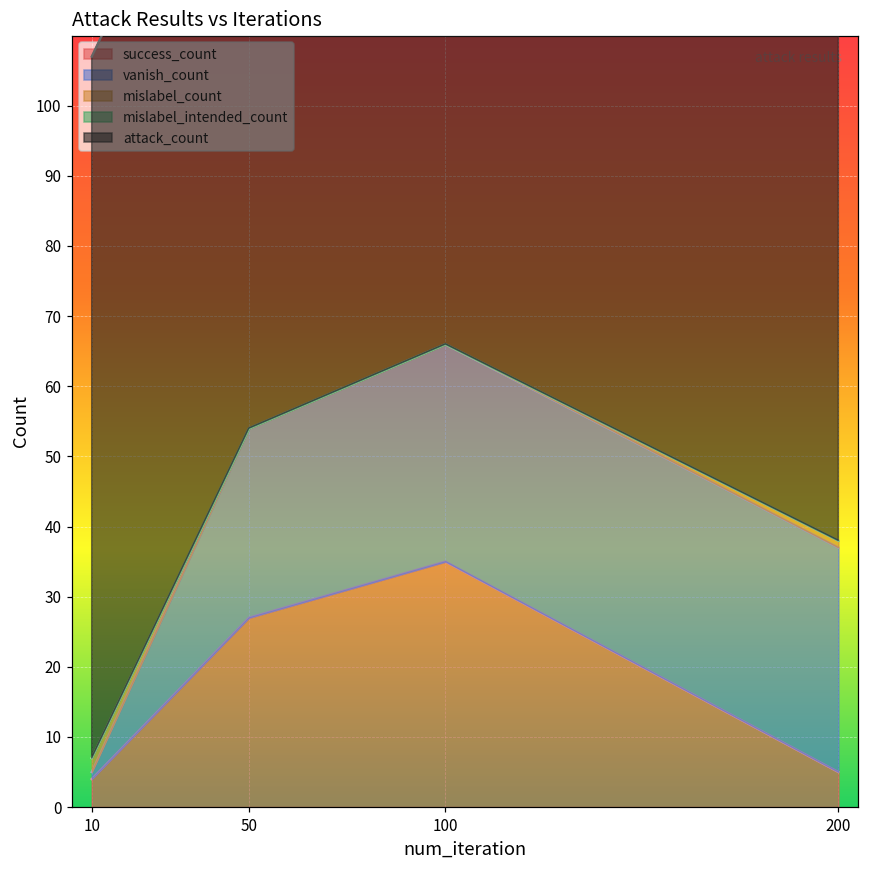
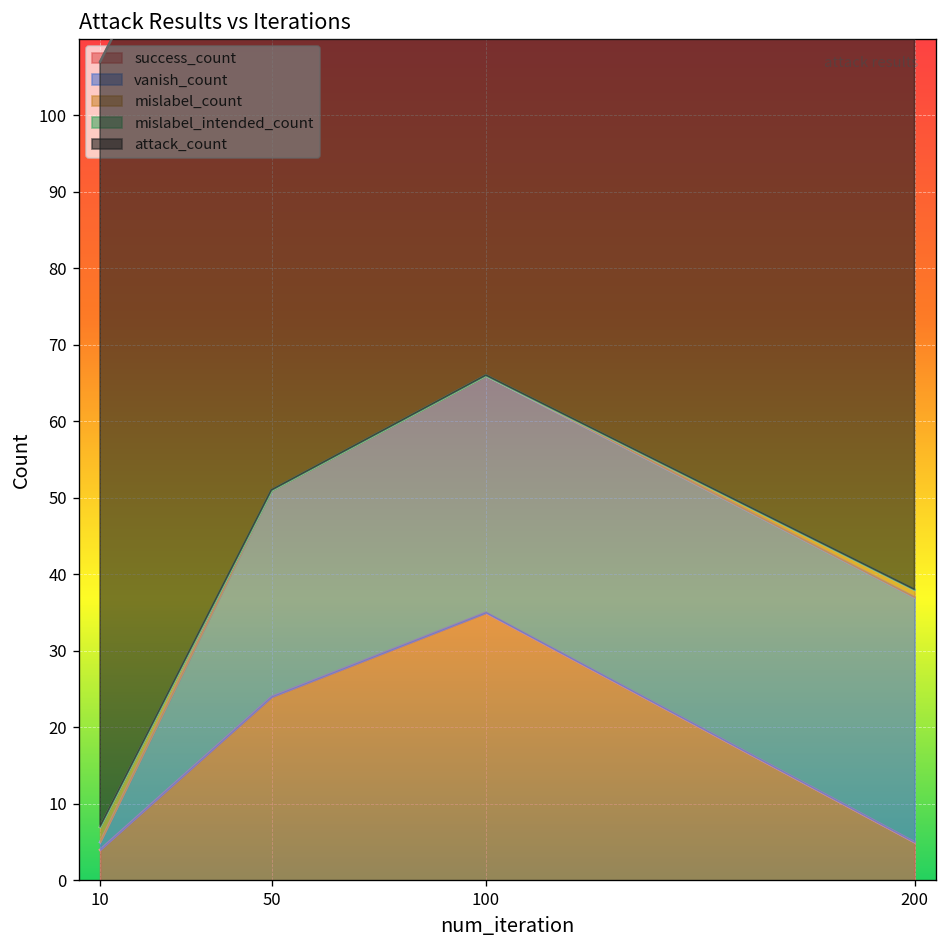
success_count, 50: 27 -> 24
